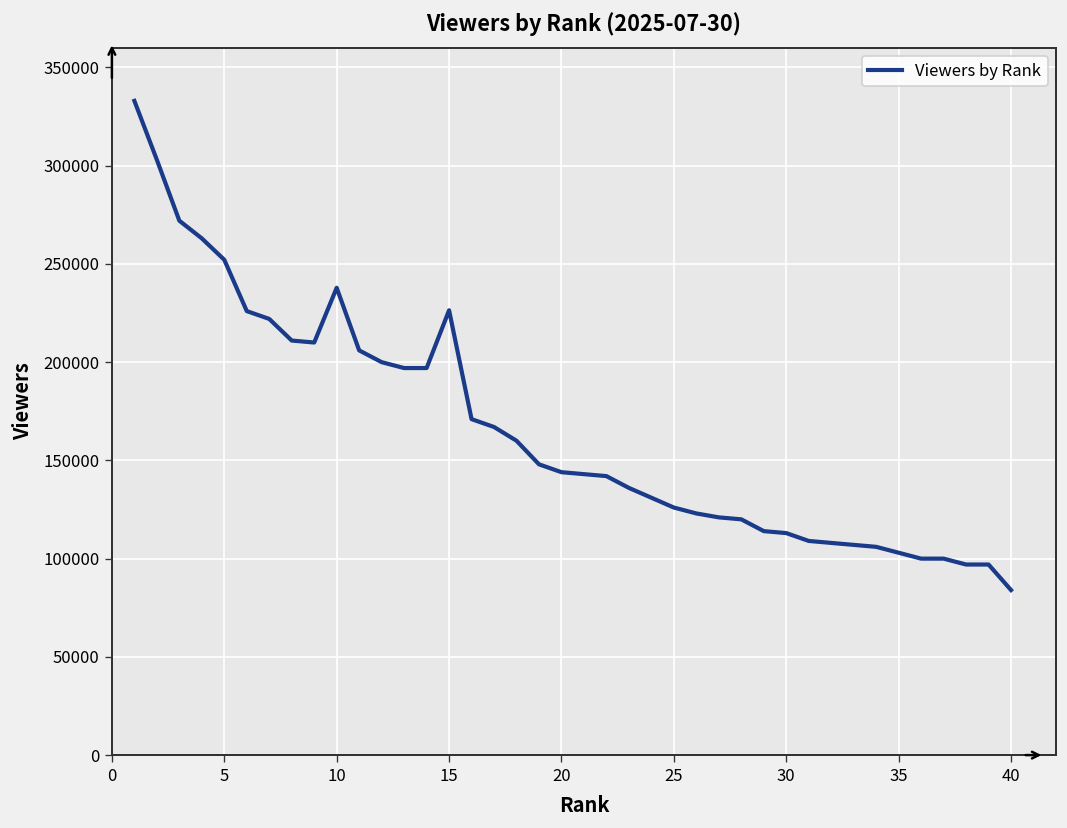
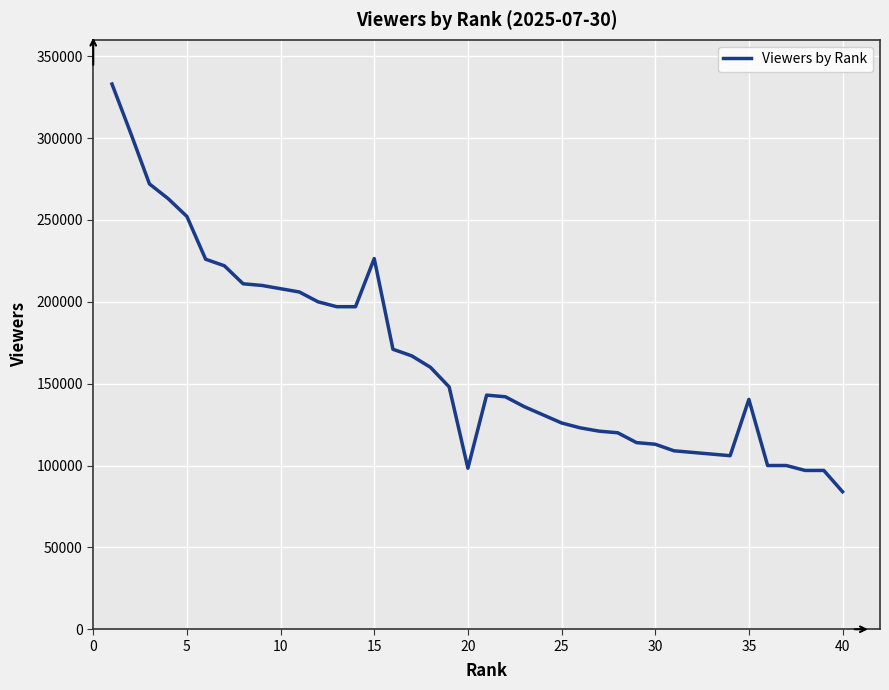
10: 238000 -> 208000
20: 144000 -> 98000
35: 103000 -> 140000
